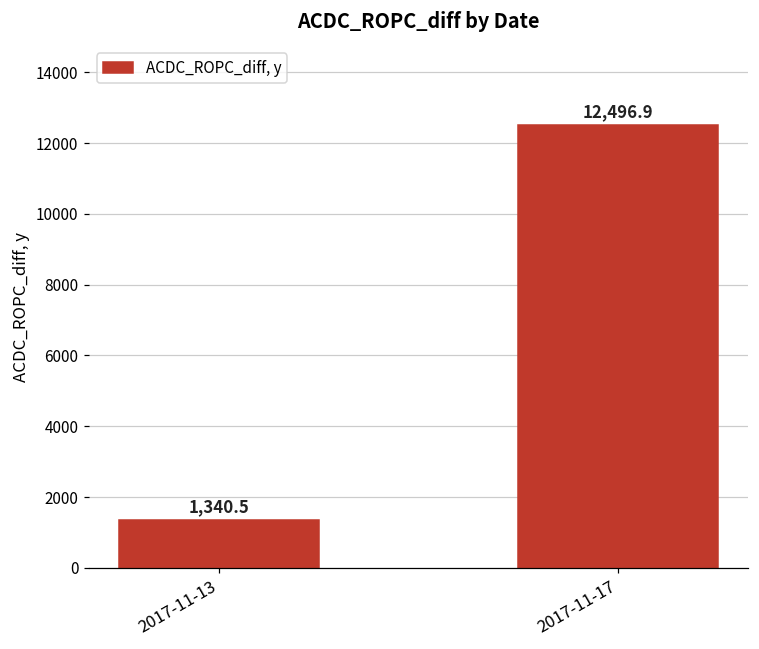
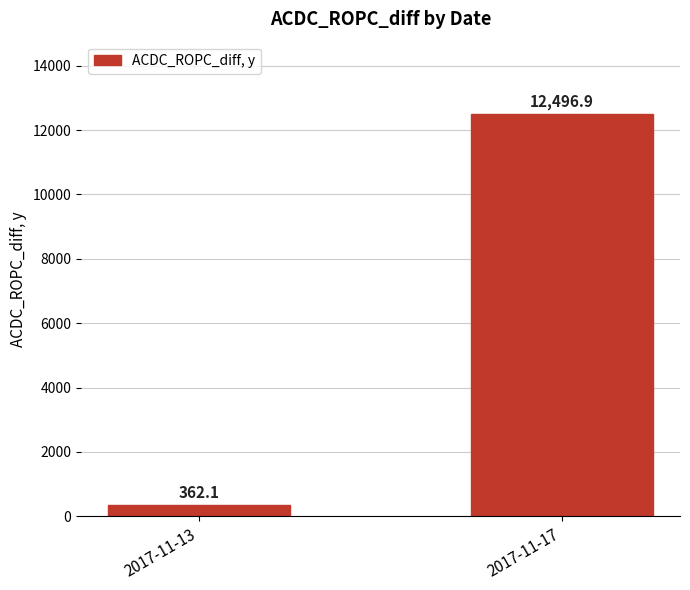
2017-11-13: 1,340.5 -> 362.1
